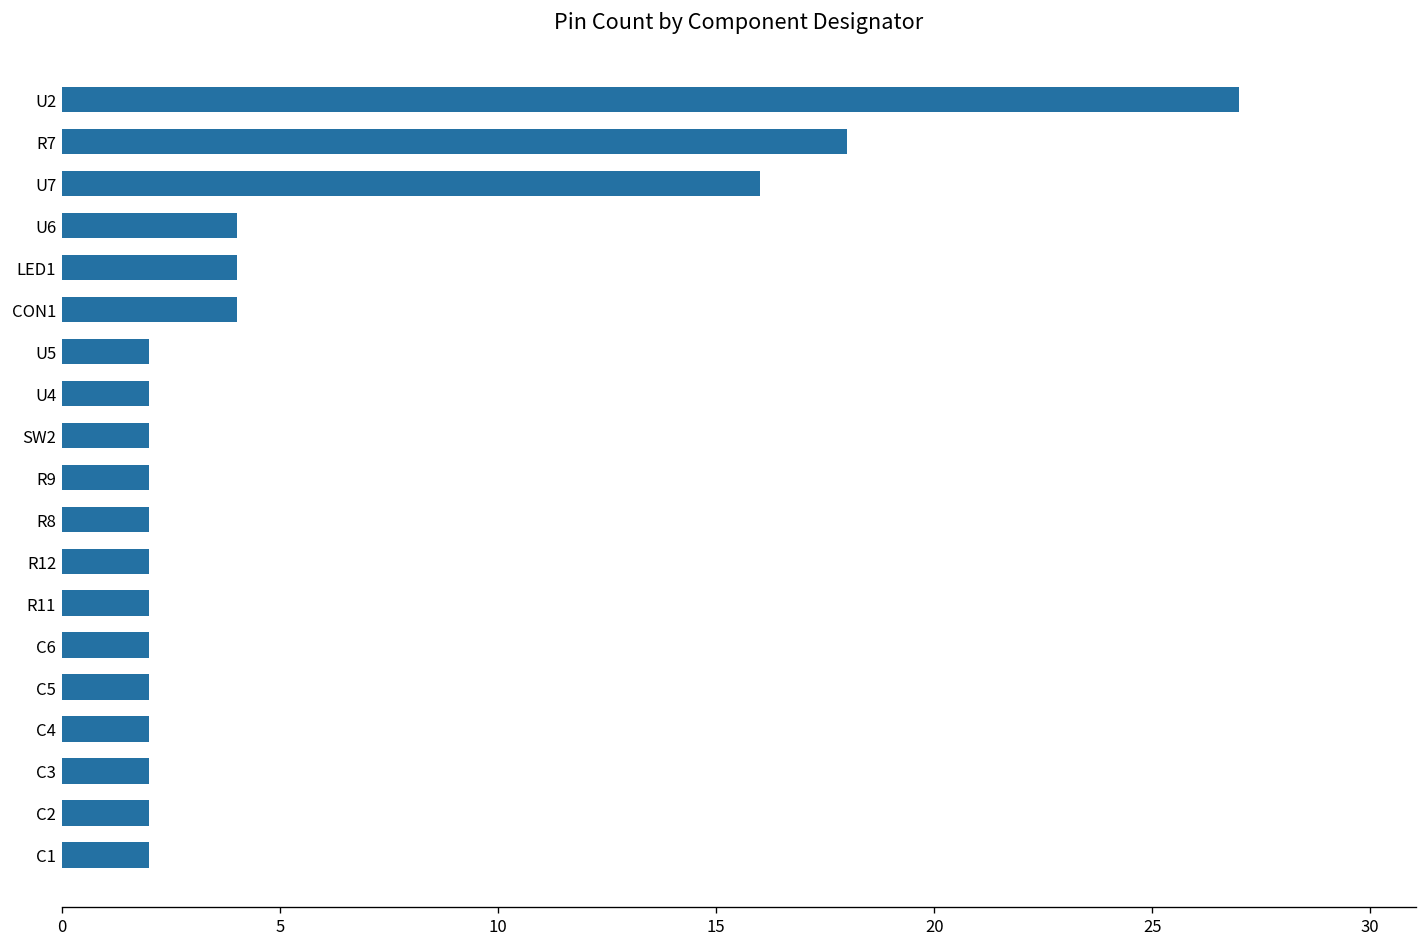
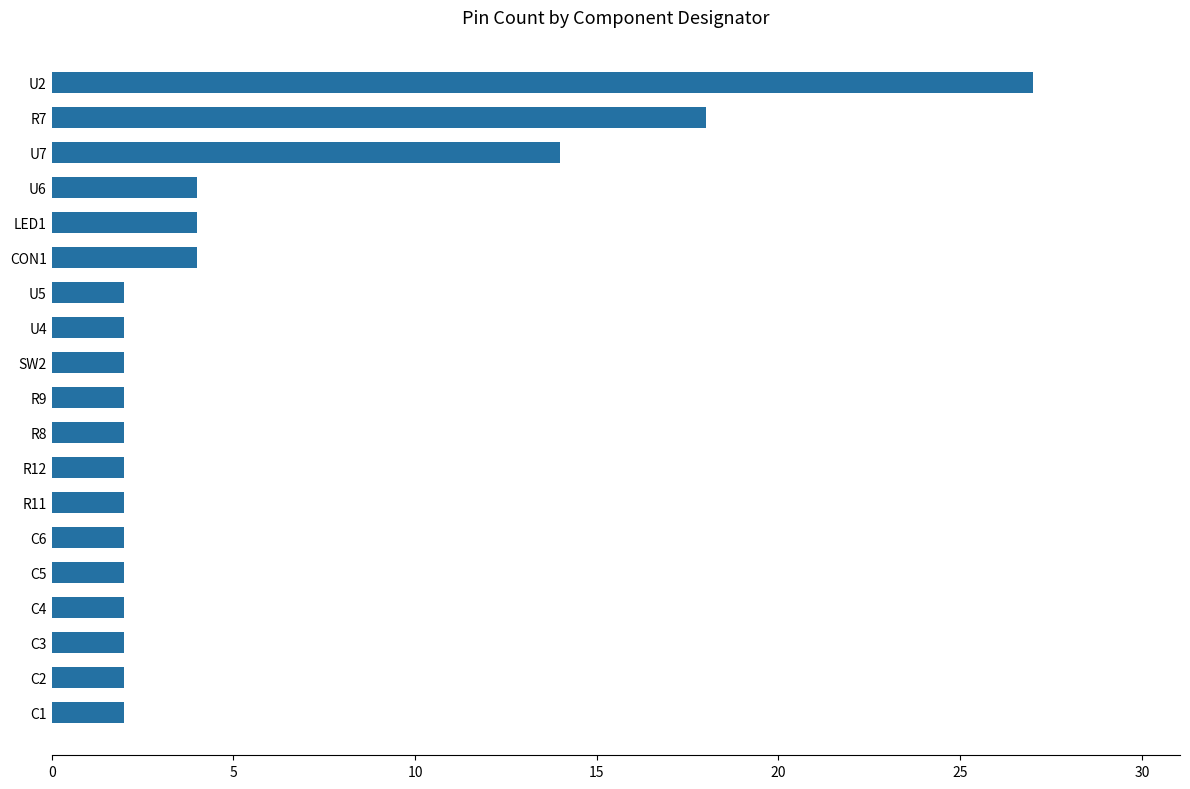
U7: 16 -> 14
